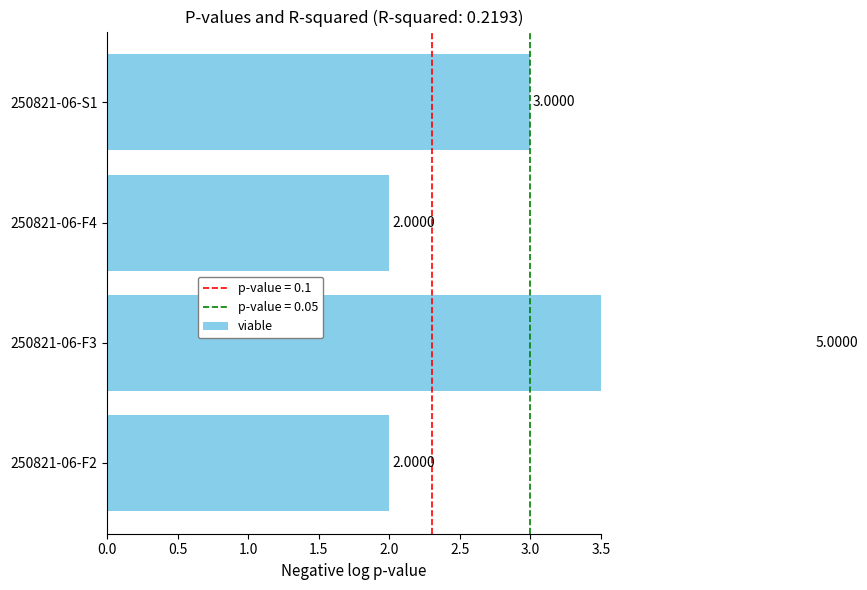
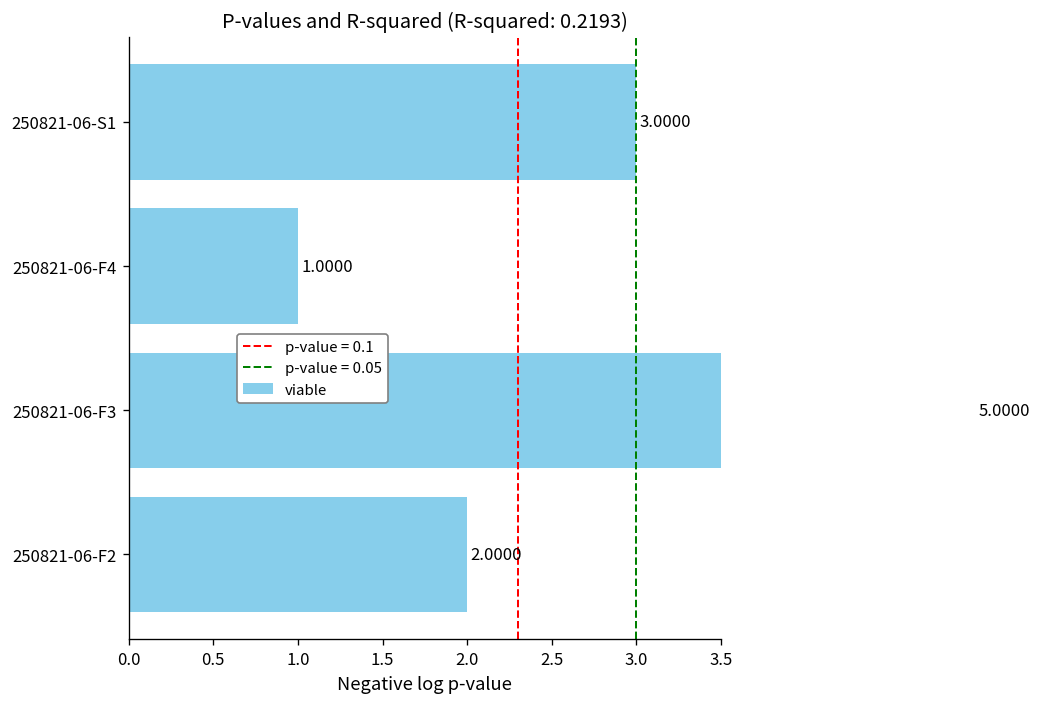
250821-06-F4: 2.0000 -> 1.0000
